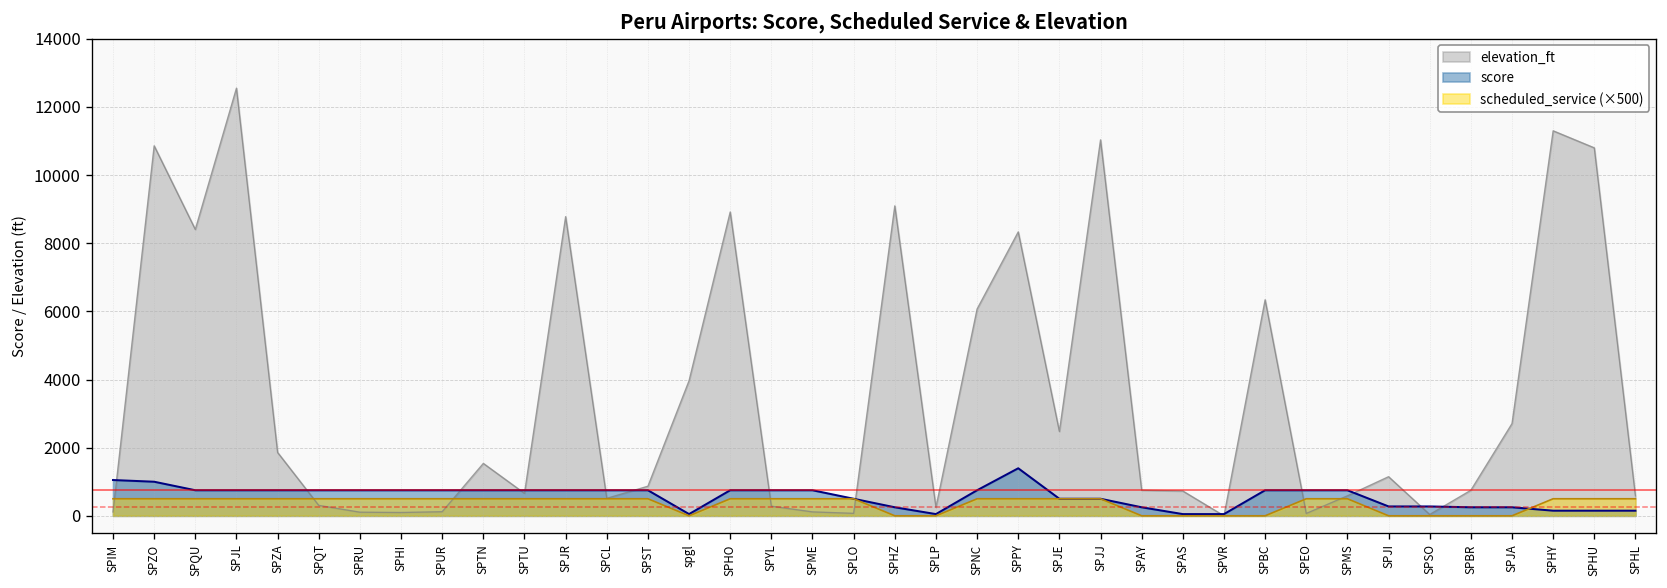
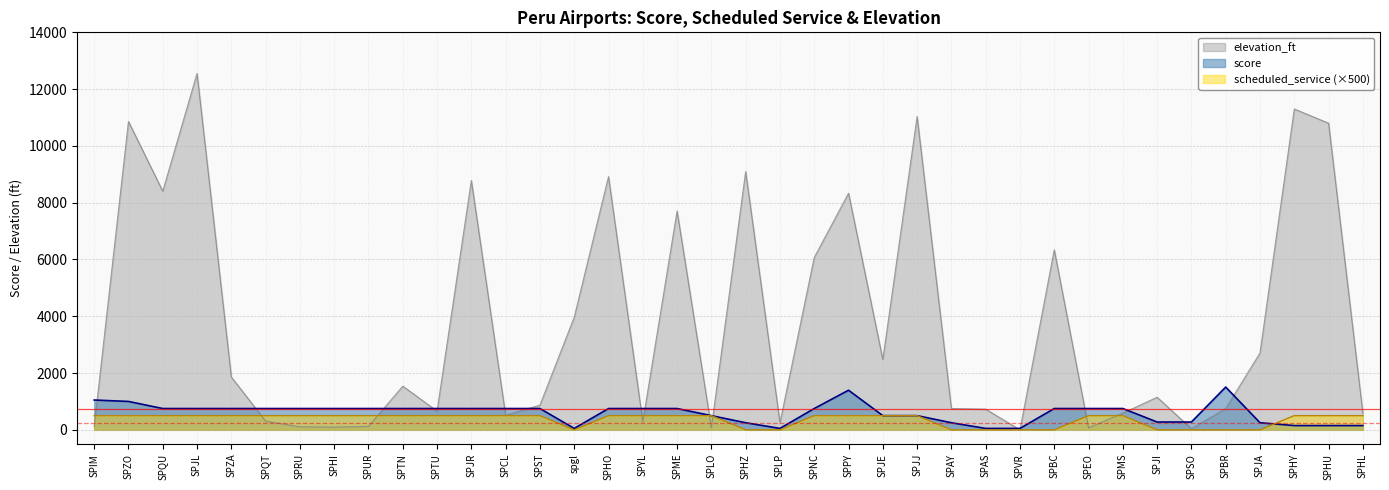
elevation_ft, SPME: 100 -> 7700
score, SPBR: 300 -> 1500
